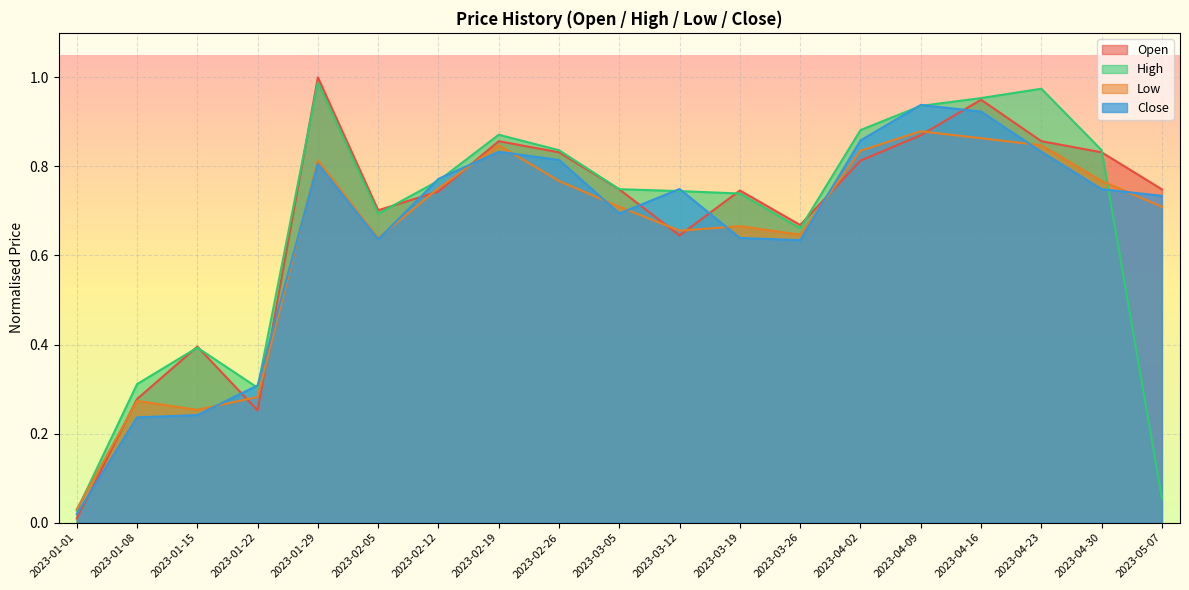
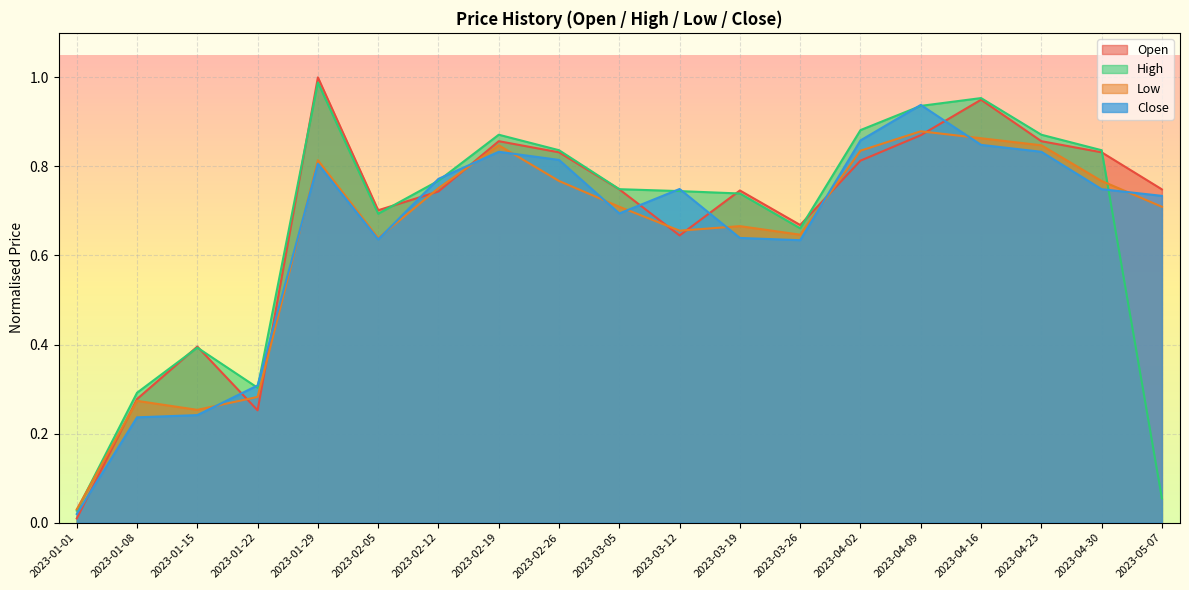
High, 2023-01-08: 0.31 -> 0.29
Close, 2023-04-16: 0.92 -> 0.85
High, 2023-04-23: 0.97 -> 0.87
